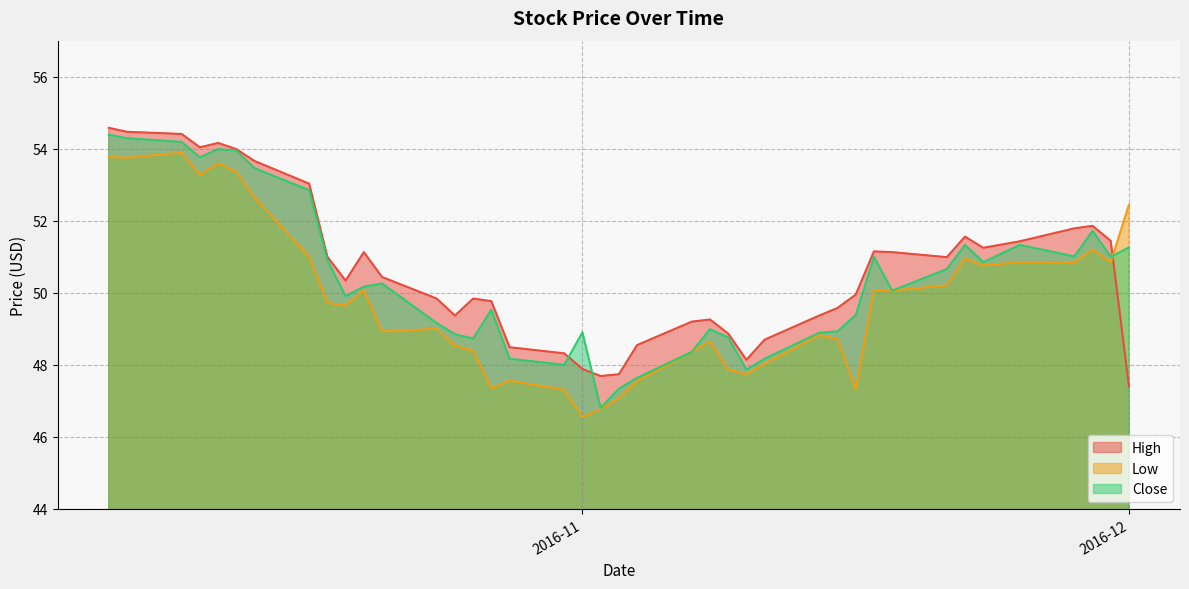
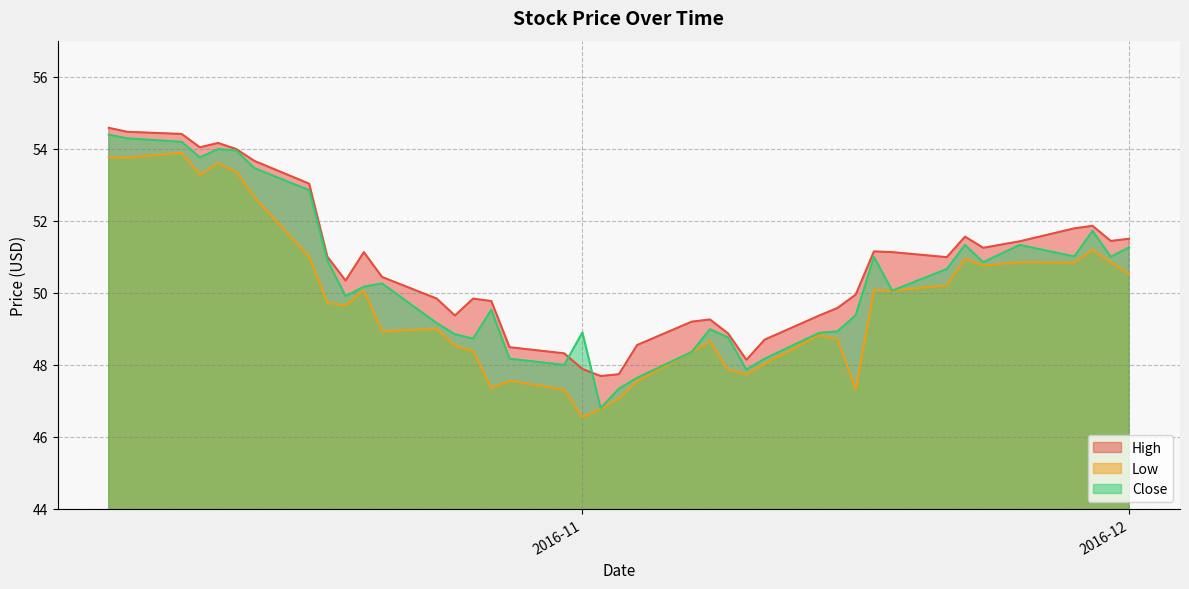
High, 2016-12: 47.4 -> 51.5
Low, 2016-12: 52.5 -> 50.5
